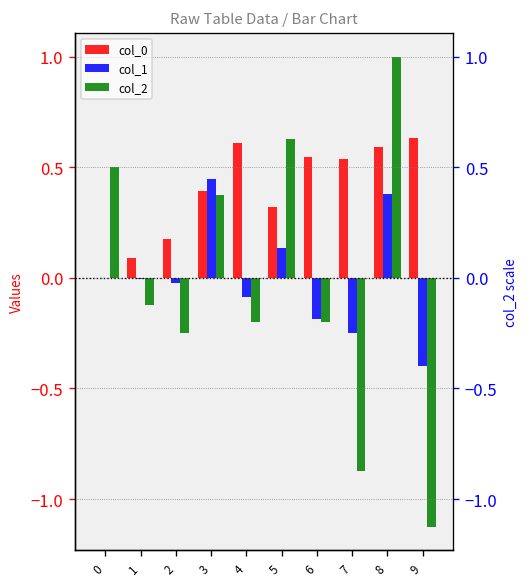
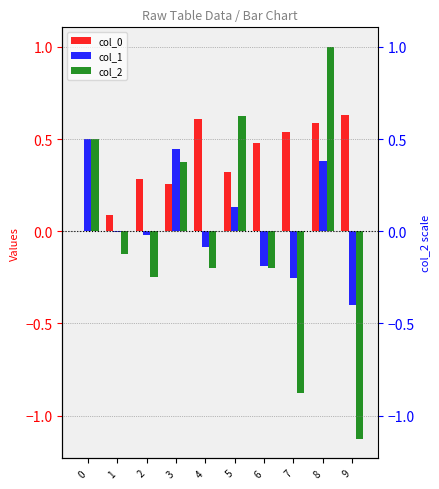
col_1, 0: 0.0 -> 0.5
col_0, 2: 0.17 -> 0.29
col_0, 3: 0.39 -> 0.26
col_0, 6: 0.55 -> 0.48
